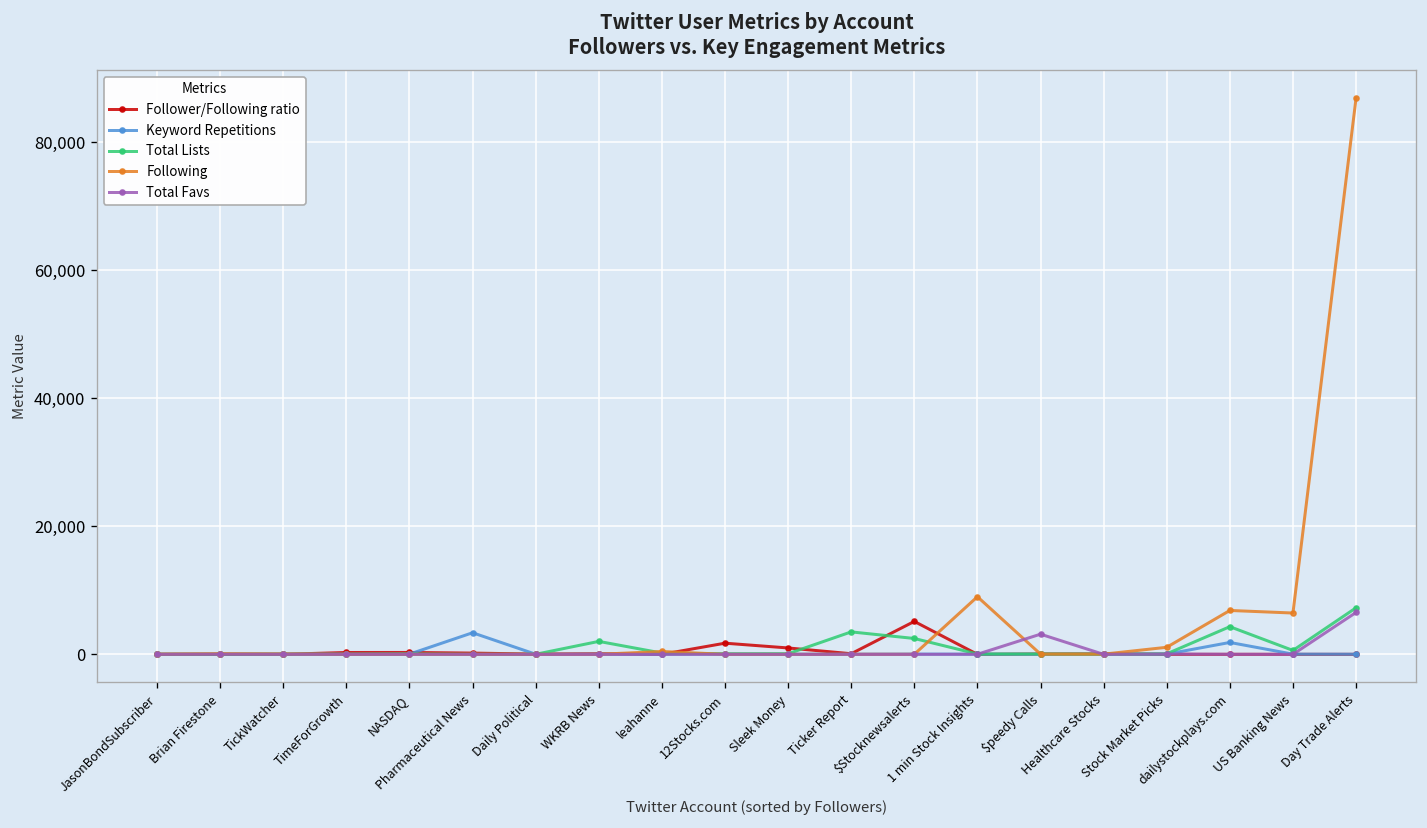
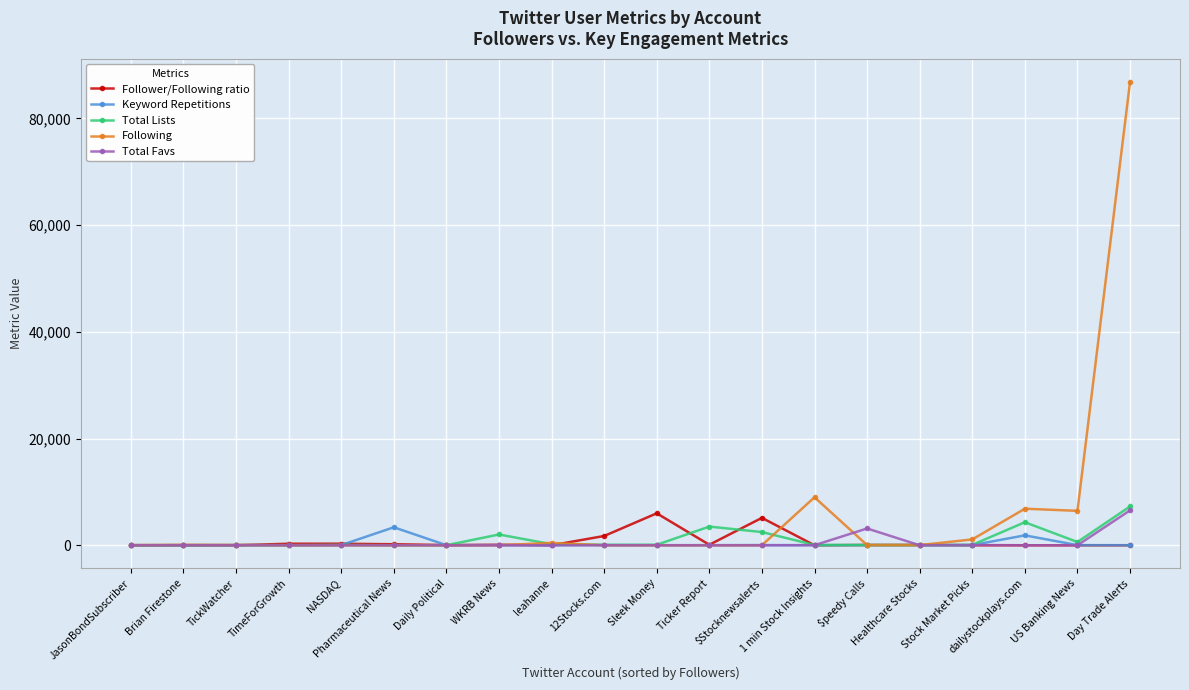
Follower/Following ratio, Sleek Money: 1,000 -> 6,000
